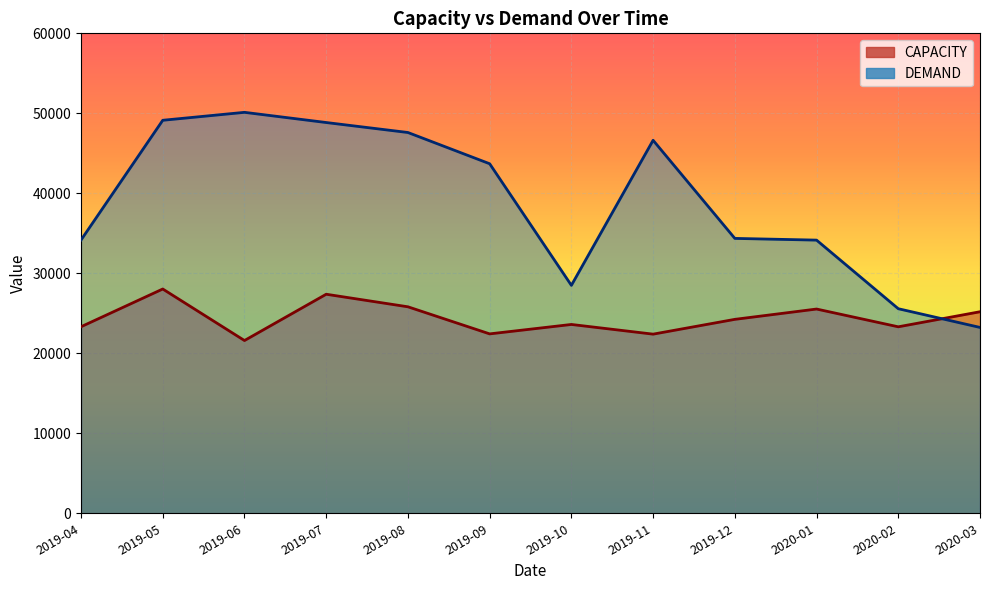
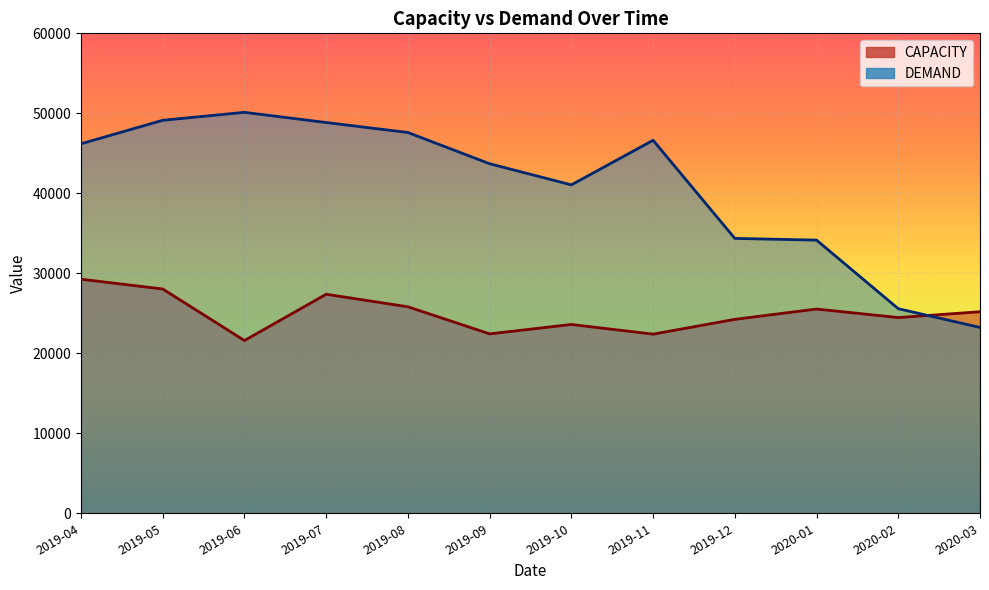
CAPACITY, 2019-04: 23000 -> 29000
DEMAND, 2019-04: 34000 -> 46000
DEMAND, 2019-10: 28000 -> 41000
CAPACITY, 2020-02: 23000 -> 24000
